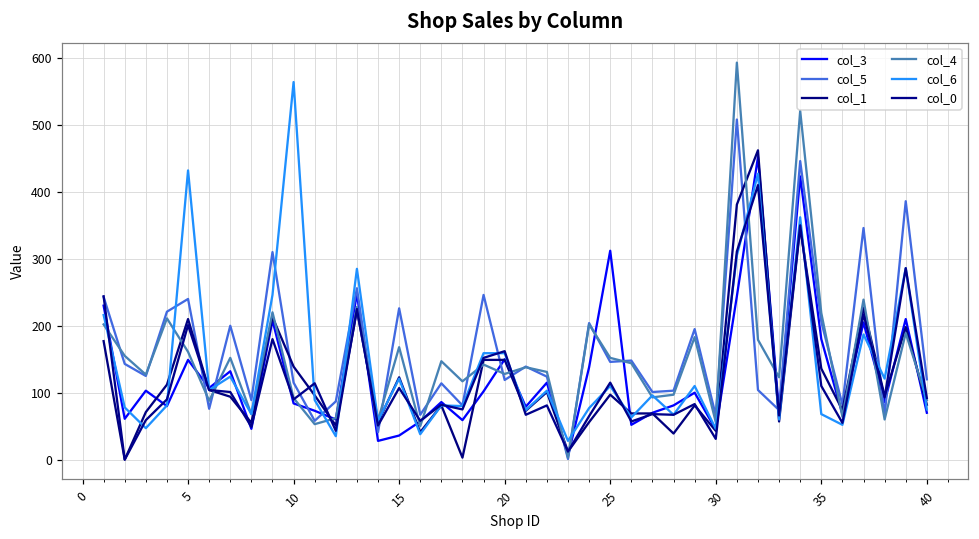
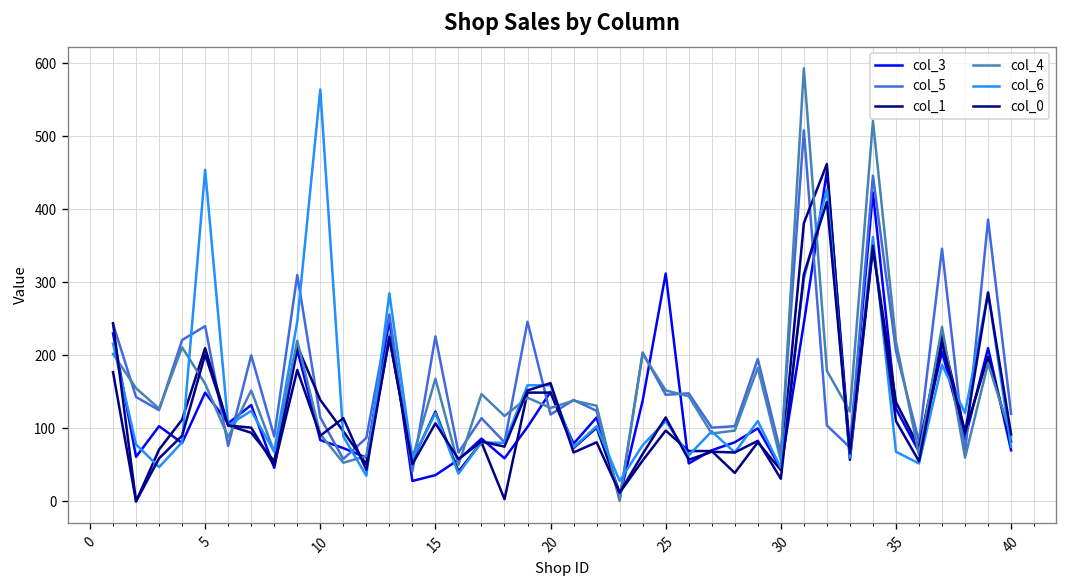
col_6, 5: 430 -> 450
col_3, 35: 180 -> 130
